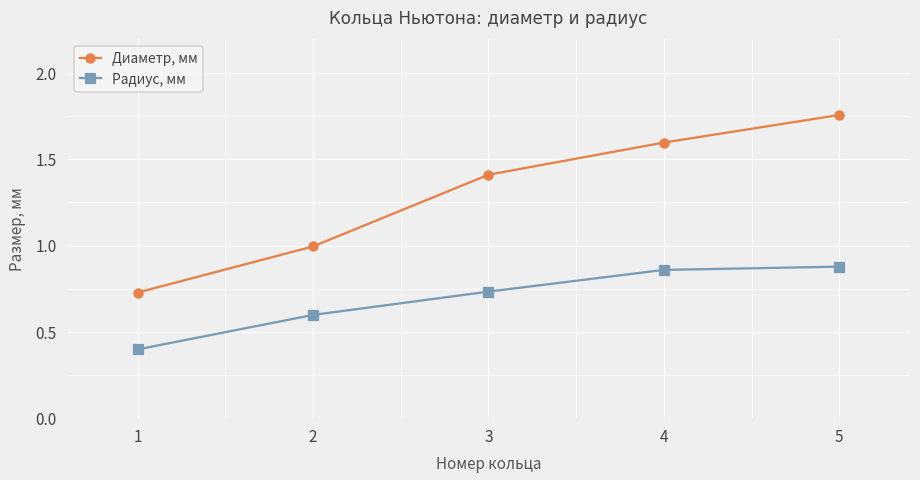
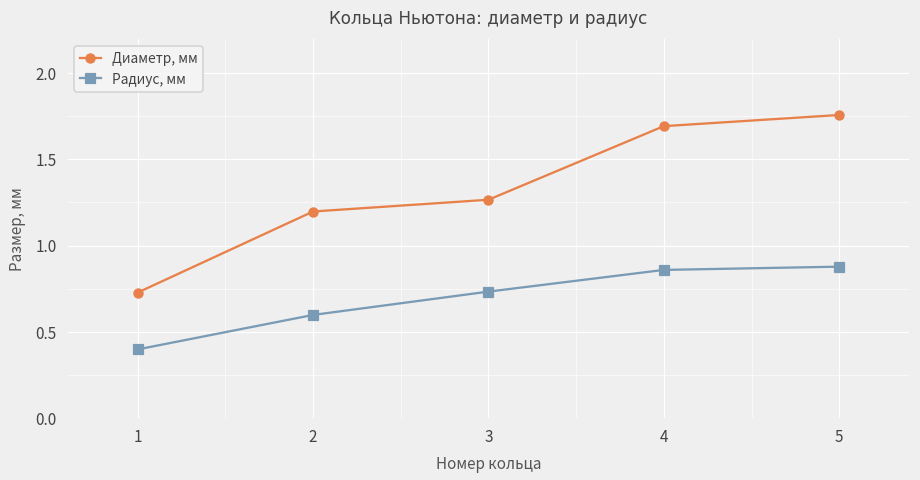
Диаметр, мм, 2: 1.00 -> 1.20
Диаметр, мм, 3: 1.41 -> 1.27
Диаметр, мм, 4: 1.60 -> 1.69
